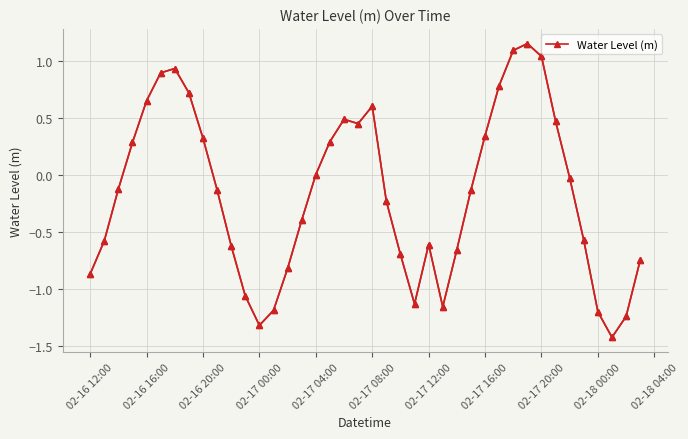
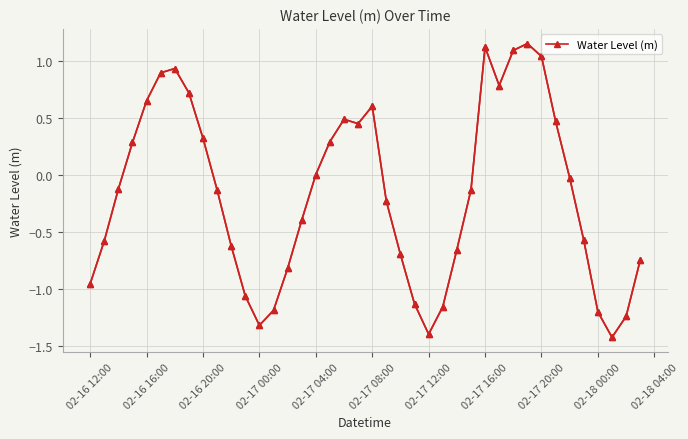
02-16 12:00: -0.87 -> -0.96
02-17 12:00: -0.61 -> -1.40
02-17 16:00: 0.34 -> 1.12
